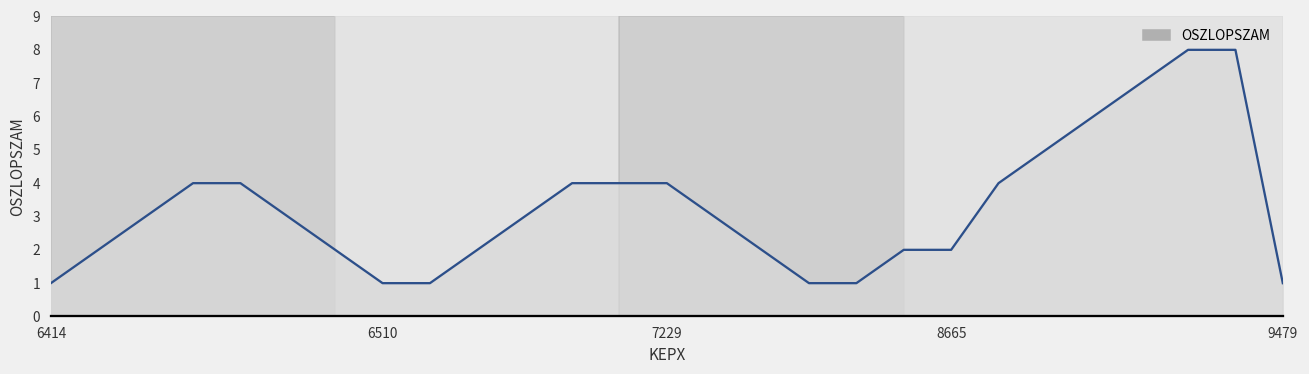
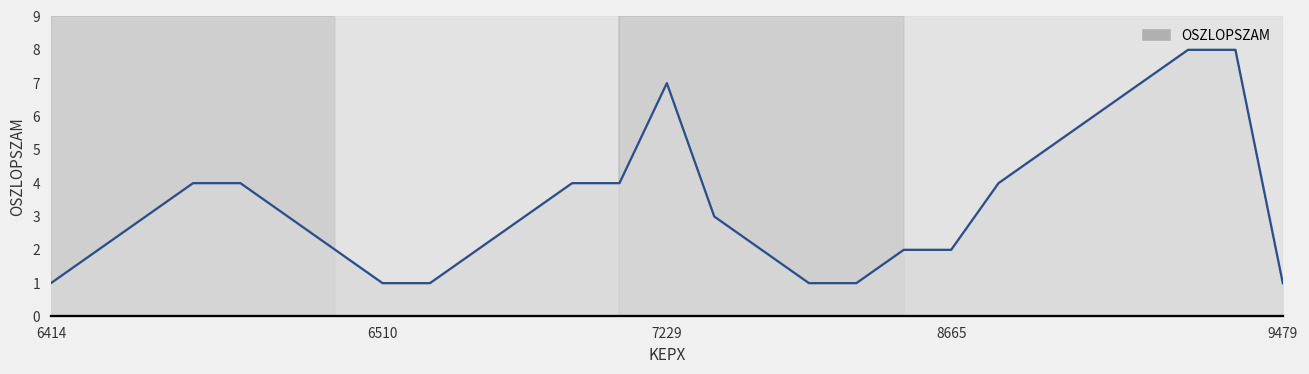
7229: 4 -> 7
